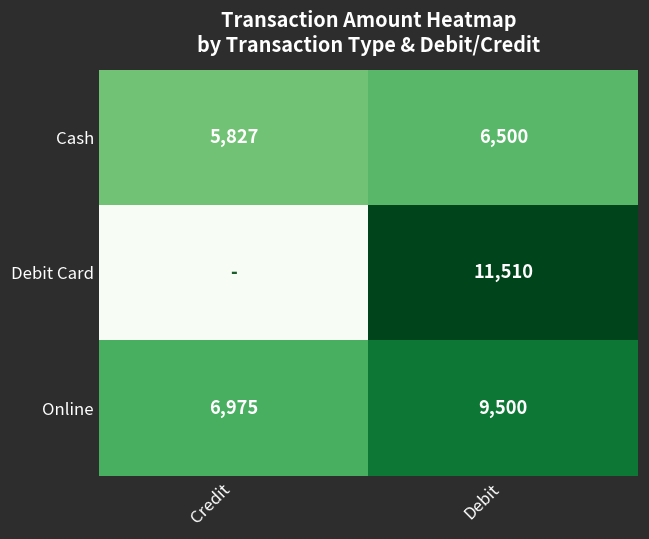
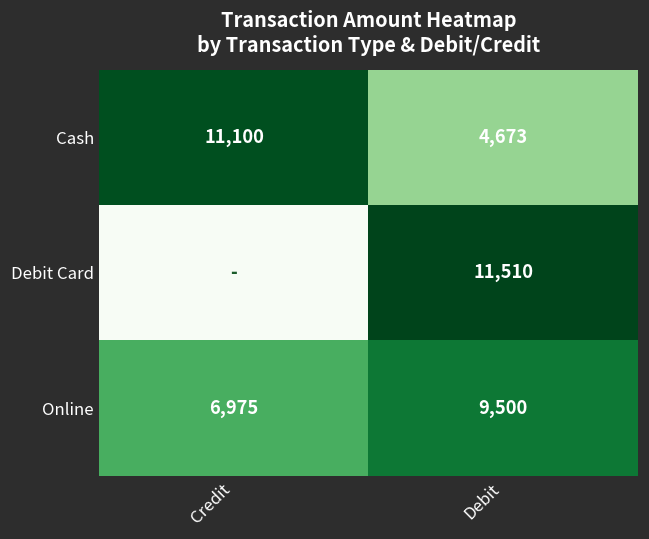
Cash, Credit: 5,827 -> 11,100
Cash, Debit: 6,500 -> 4,673
